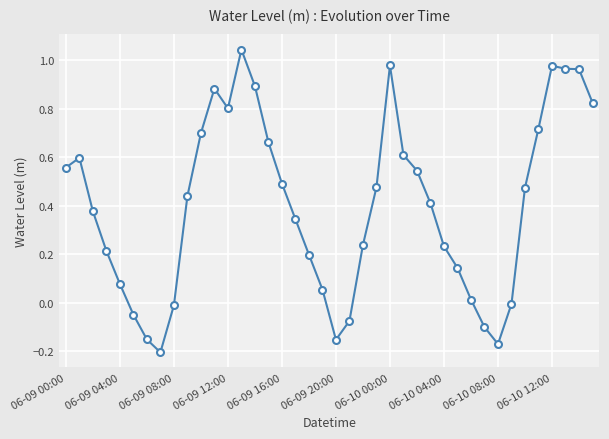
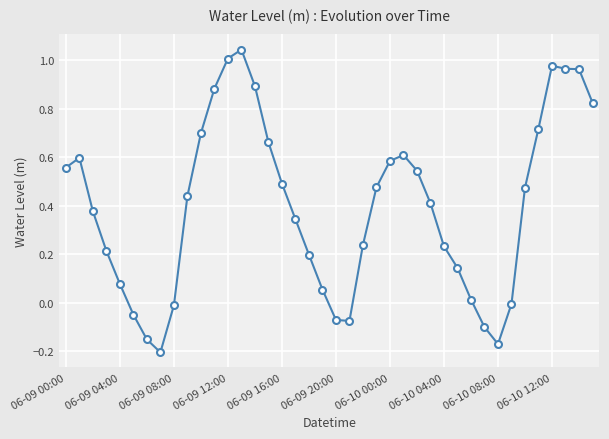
06-09 12:00: 0.80 -> 1.01
06-09 20:00: -0.15 -> -0.07
06-10 00:00: 0.98 -> 0.58
